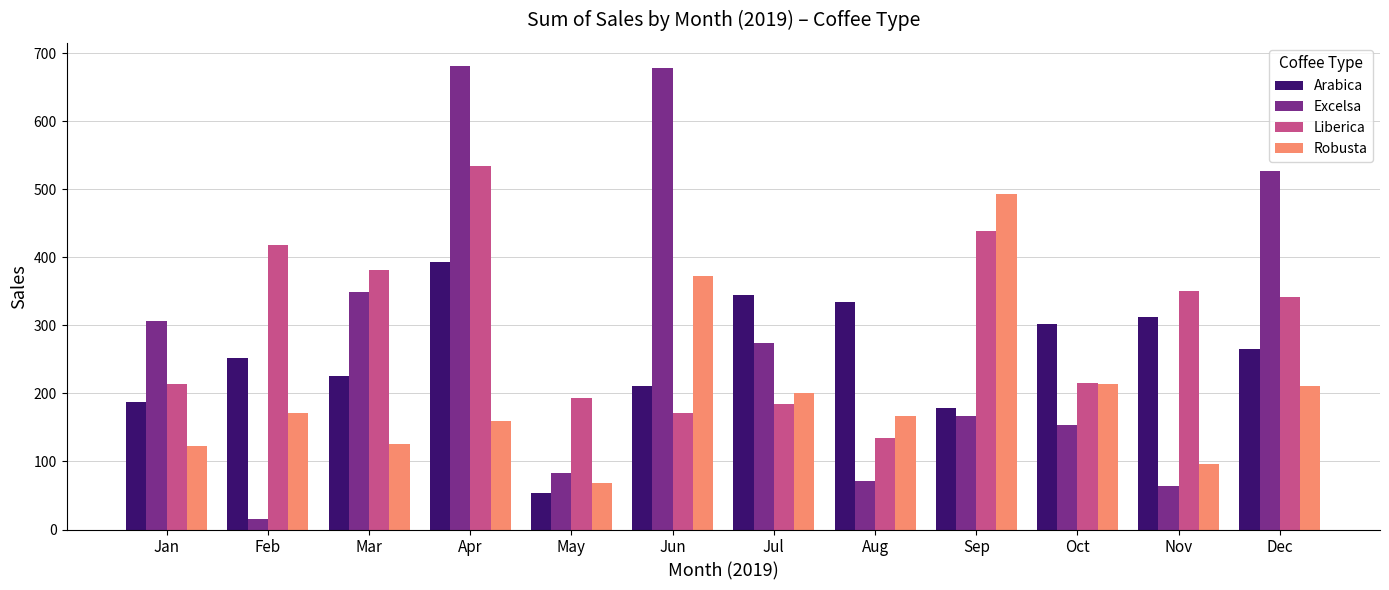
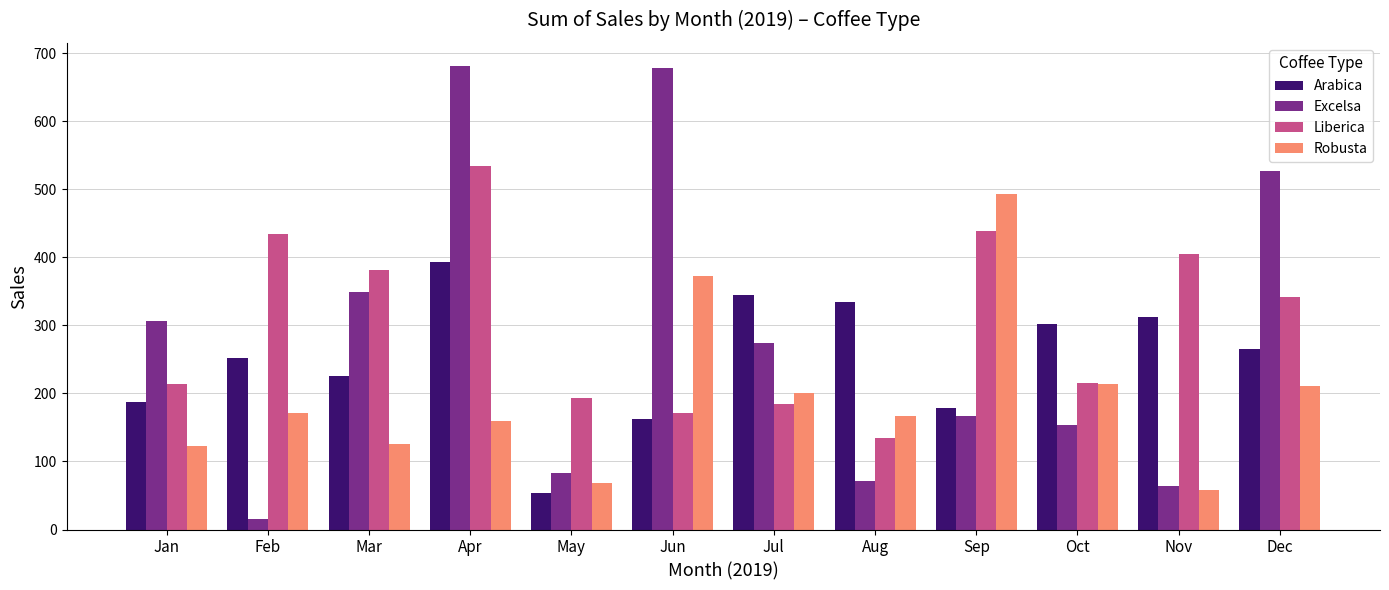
Liberica, Feb: 420 -> 430
Arabica, Jun: 210 -> 160
Liberica, Nov: 350 -> 410
Robusta, Nov: 100 -> 60
